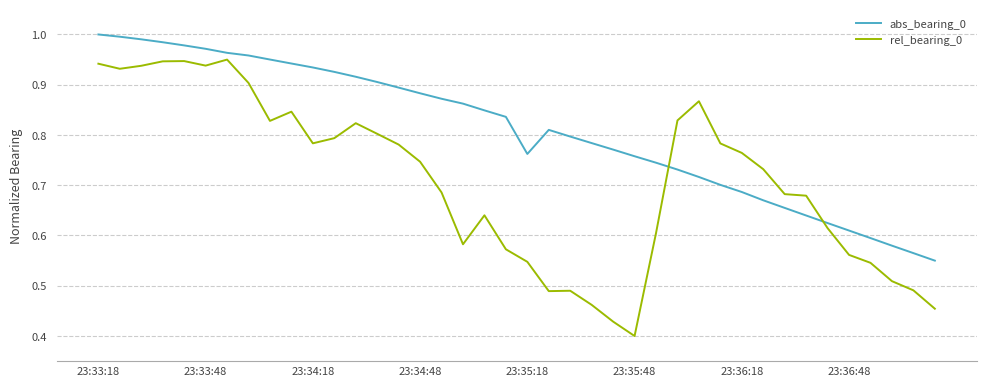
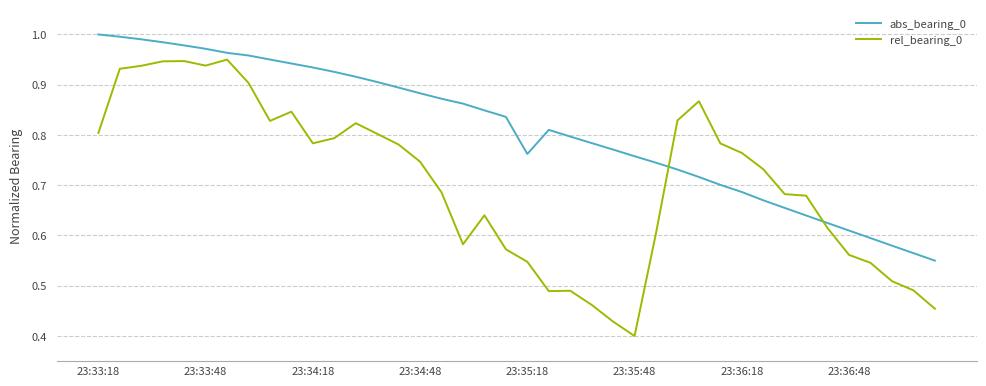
rel_bearing_0, 23:33:18: 0.94 -> 0.80
